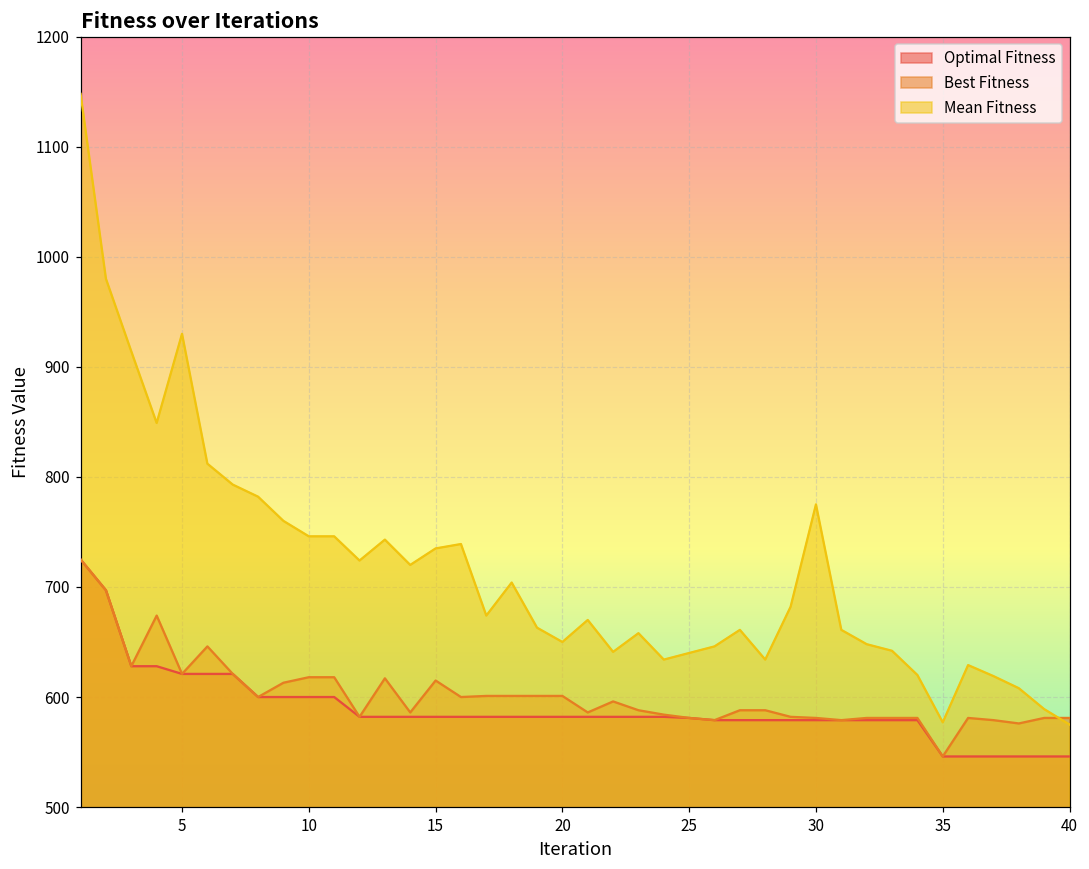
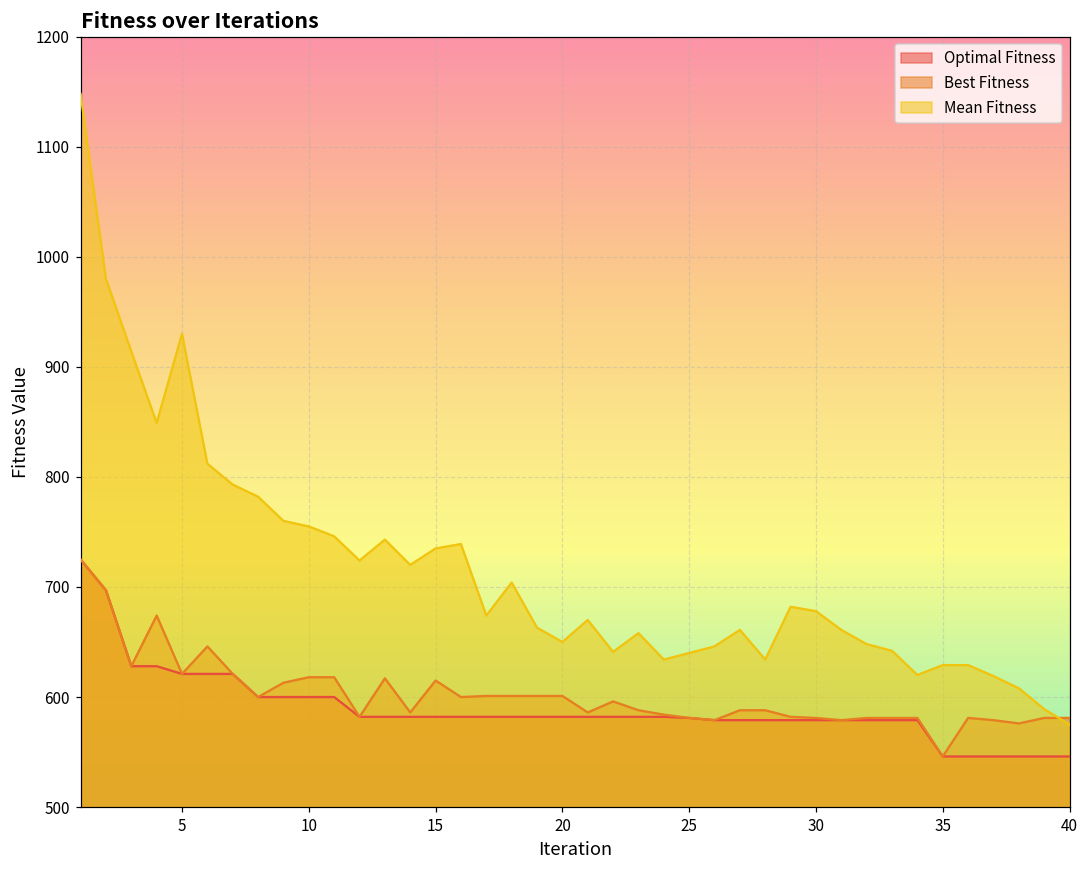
Mean Fitness, 10: 746 -> 755
Mean Fitness, 30: 775 -> 678
Mean Fitness, 35: 577 -> 629
